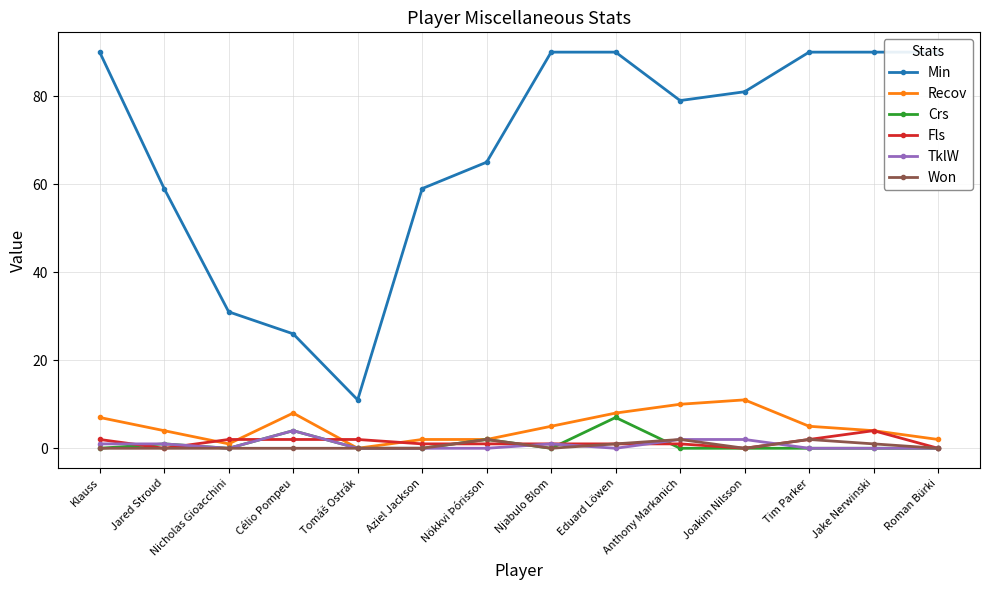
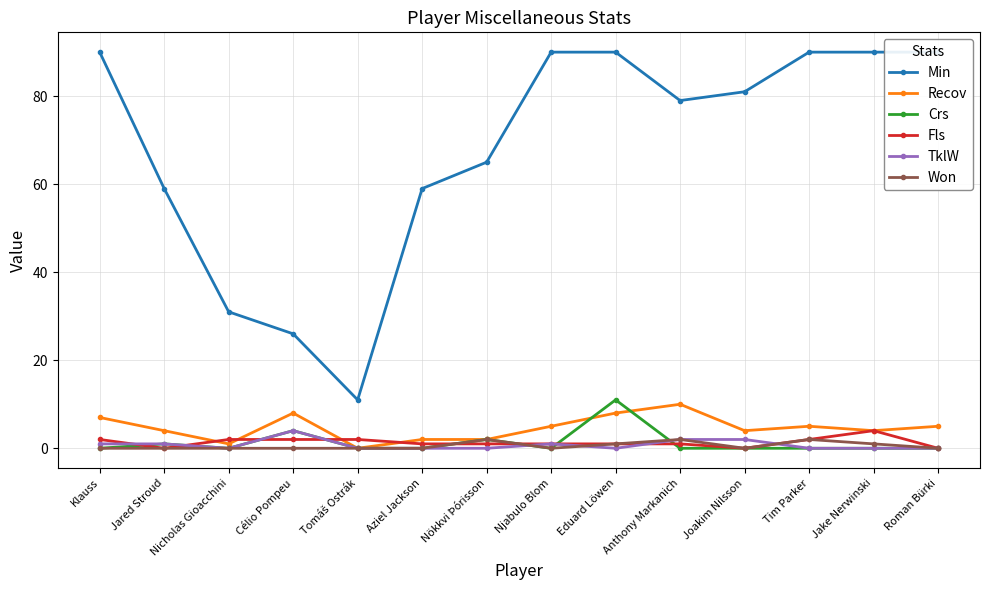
Crs, Eduard Löwen: 7 -> 11
Recov, Joakim Nilsson: 11 -> 4
Recov, Roman Bürki: 2 -> 5
